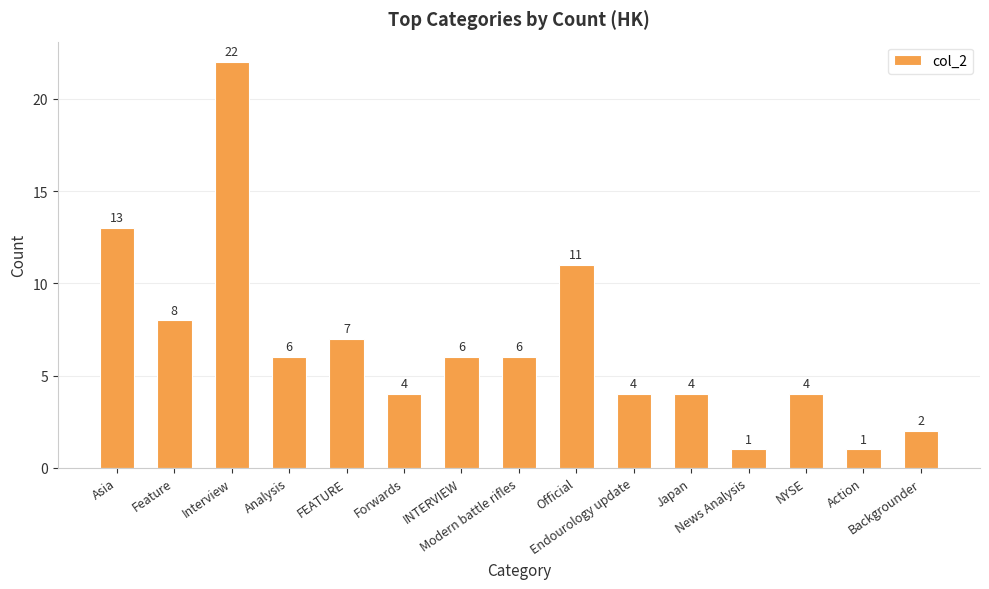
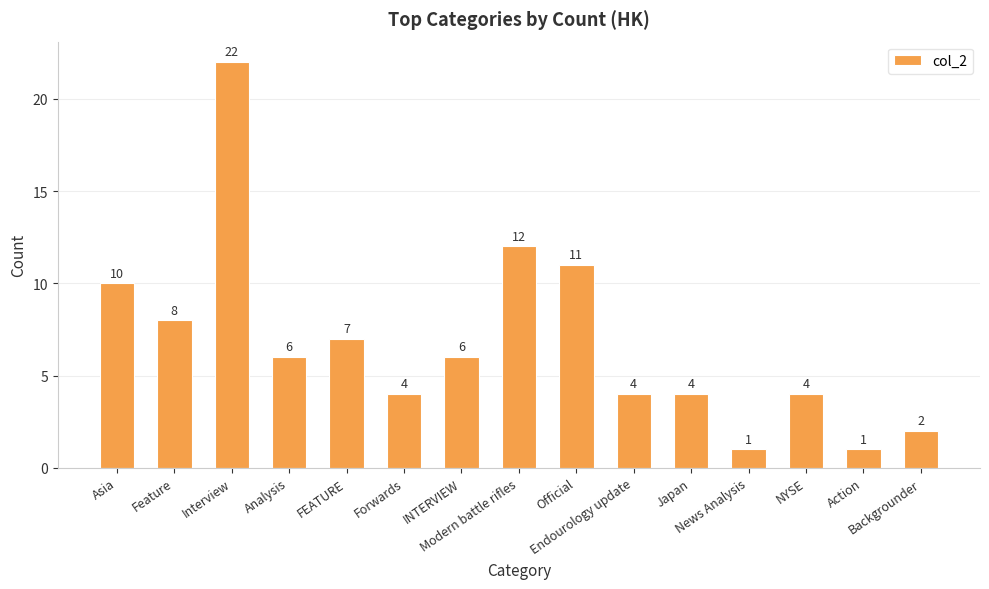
Asia: 13 -> 10
Modern battle rifles: 6 -> 12
